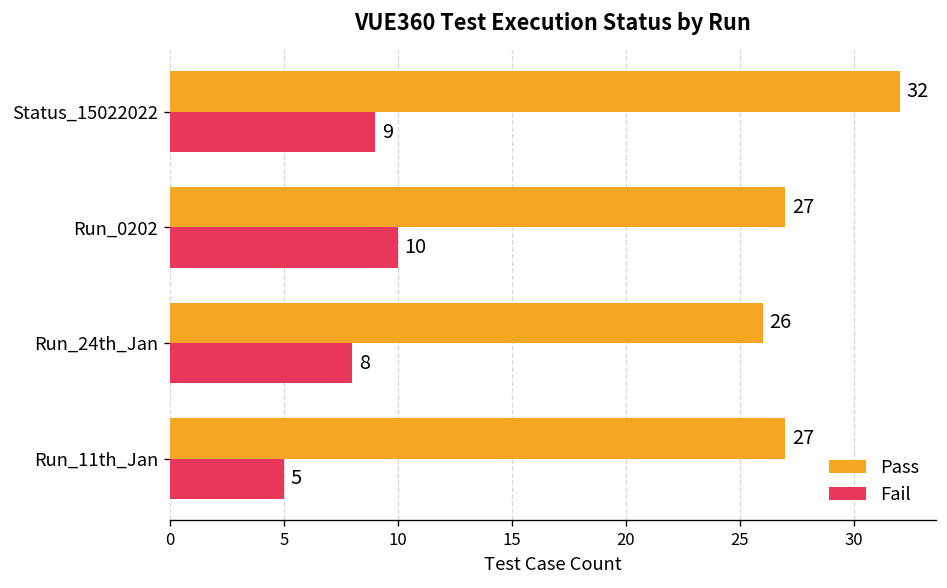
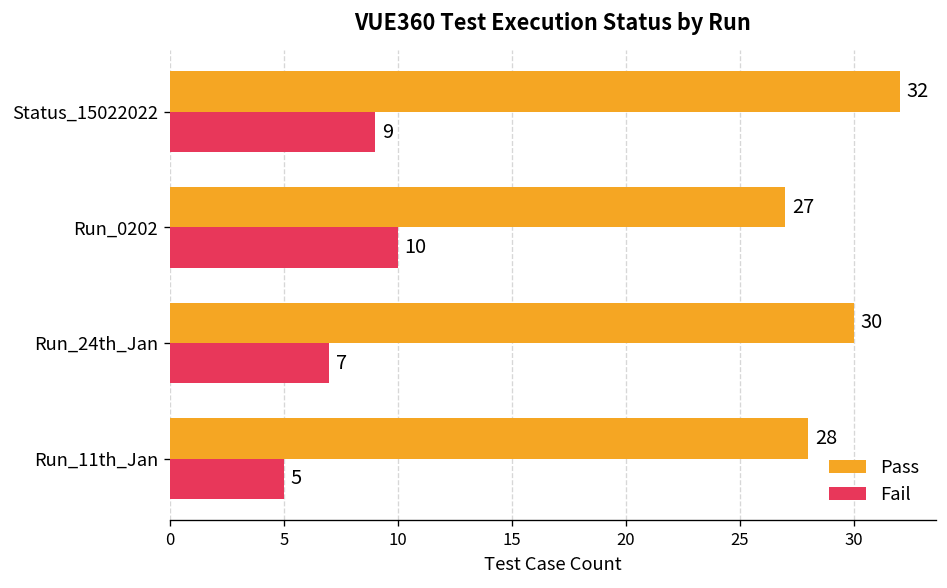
Pass, Run_24th_Jan: 26 -> 30
Fail, Run_24th_Jan: 8 -> 7
Pass, Run_11th_Jan: 27 -> 28
